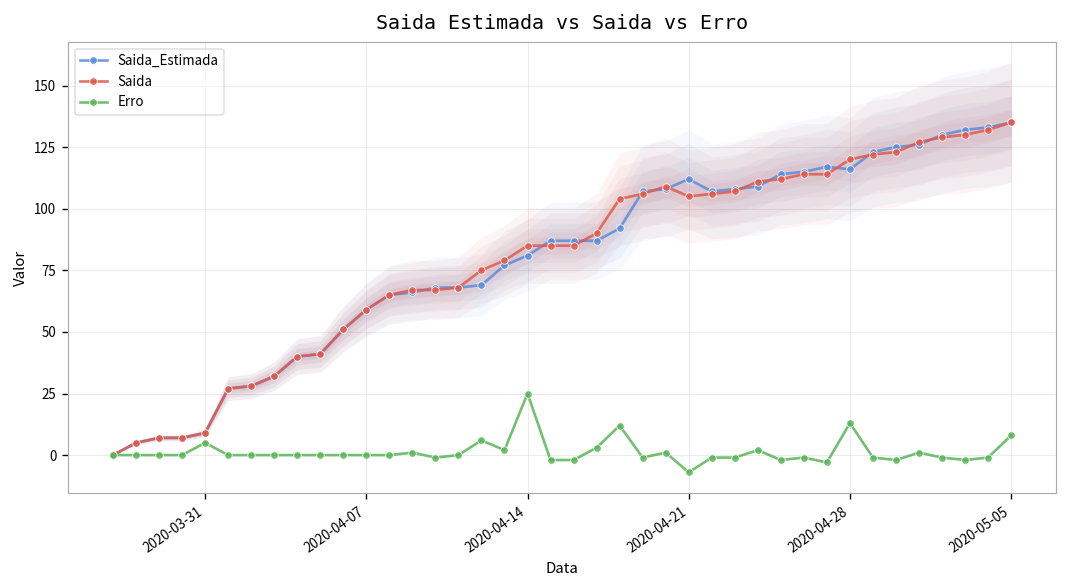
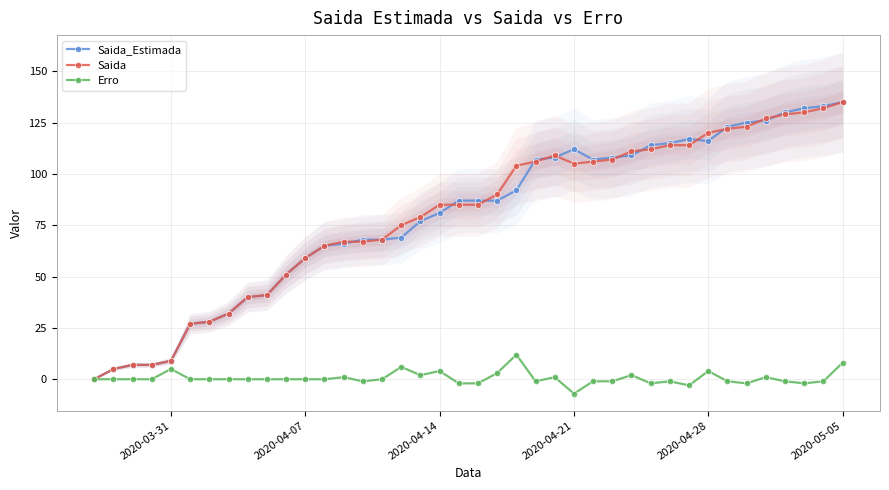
Erro, 2020-04-14: 25 -> 4
Erro, 2020-04-28: 13 -> 4
